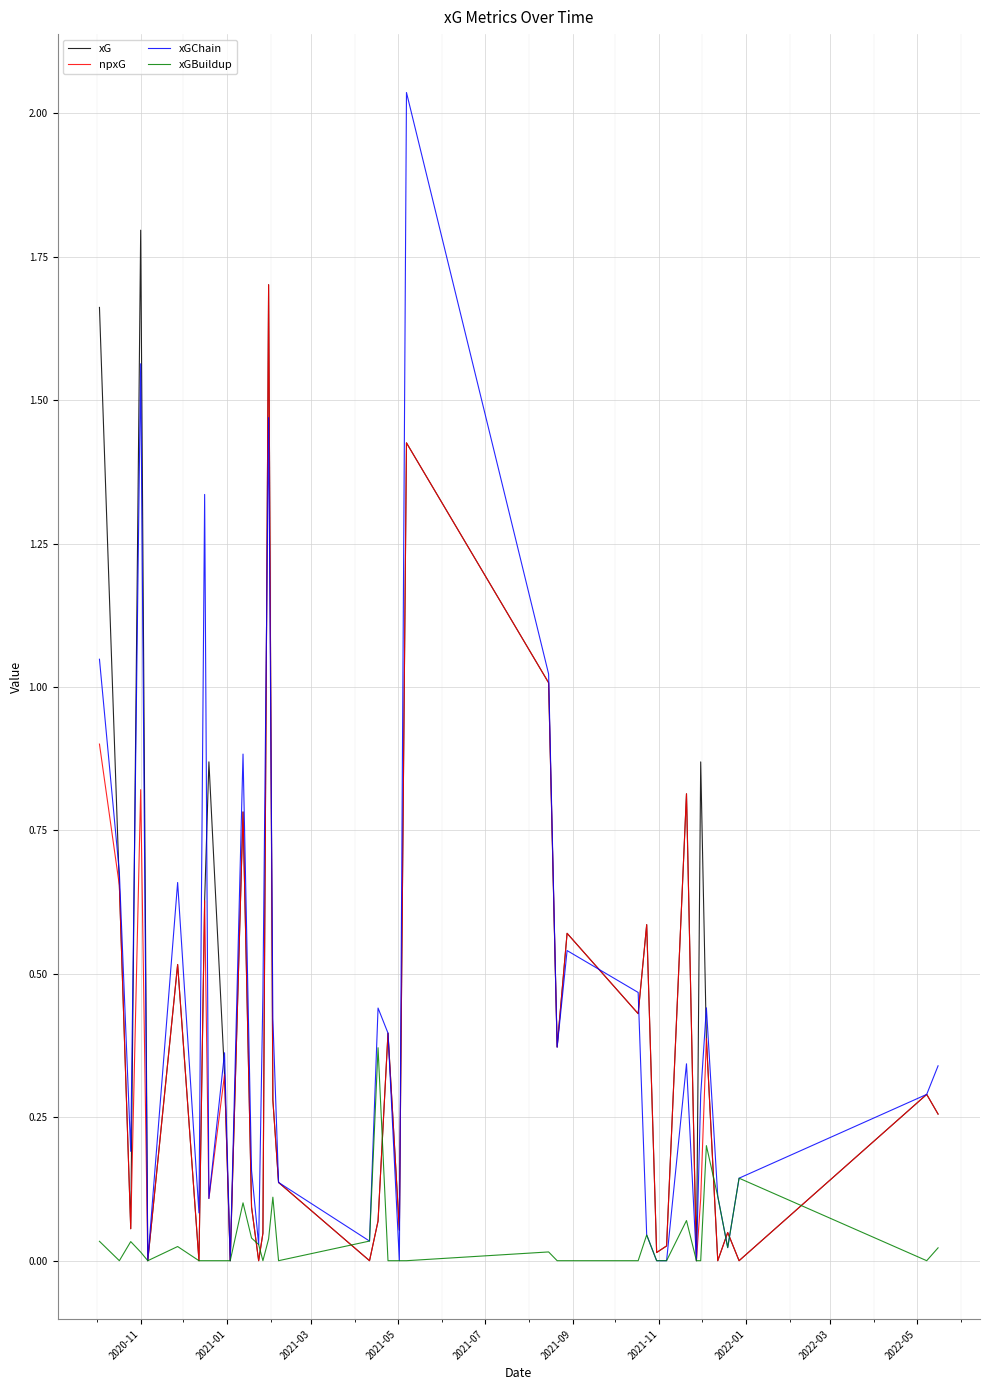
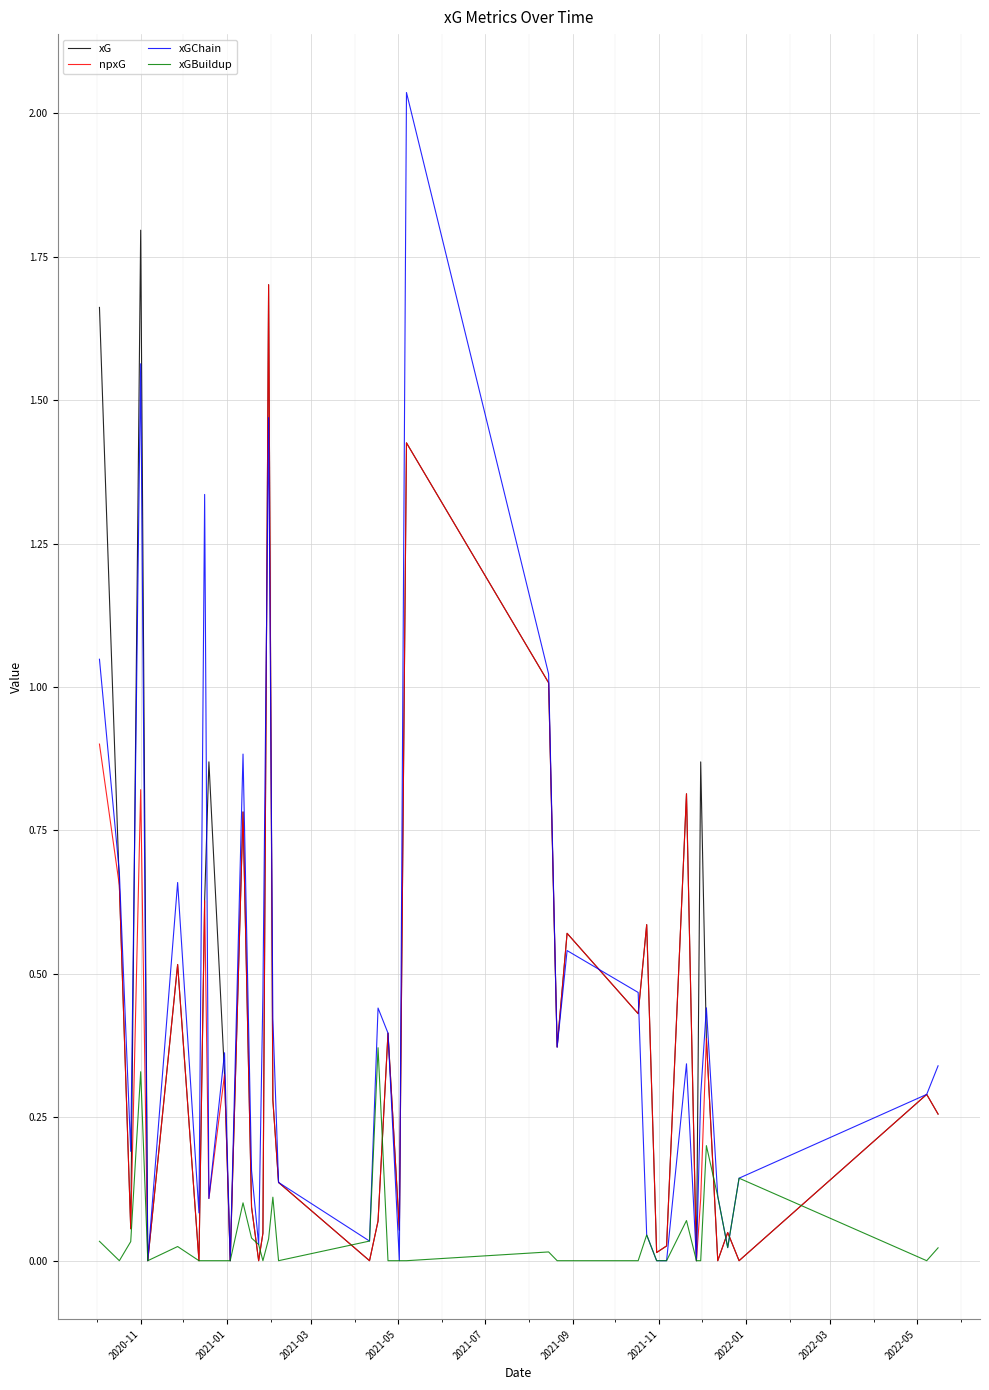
xGBuildup, 2020-11: 0.02 -> 0.33
